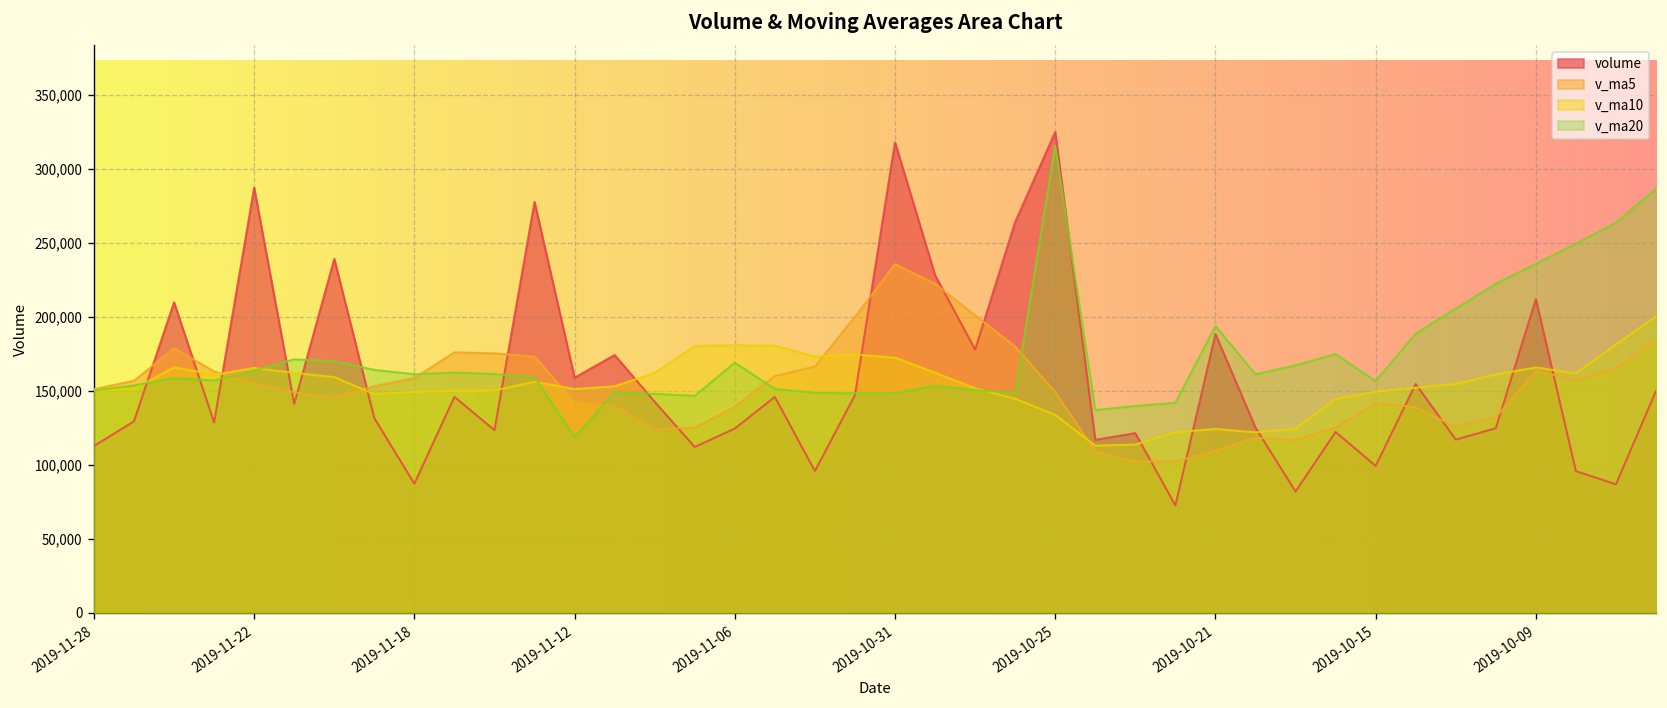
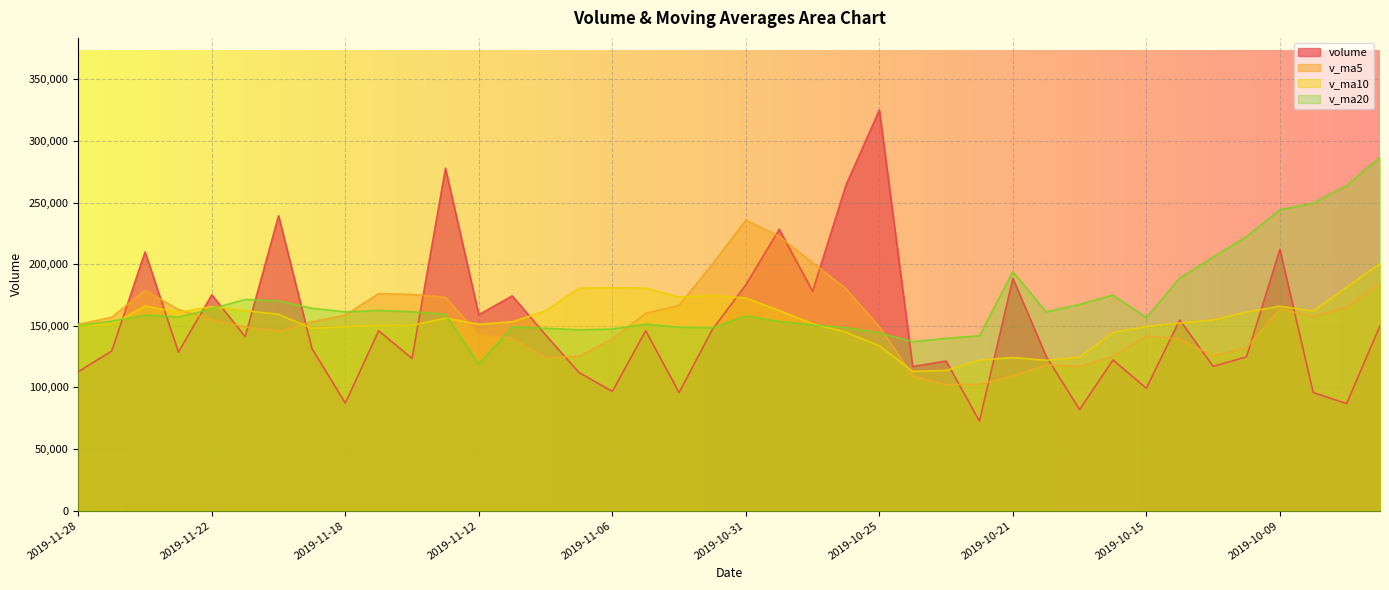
volume, 2019-11-22: 287,000 -> 175,000
volume, 2019-11-06: 125,000 -> 97,000
v_ma20, 2019-11-06: 169,000 -> 147,000
volume, 2019-10-31: 318,000 -> 183,000
v_ma20, 2019-10-31: 149,000 -> 158,000
v_ma20, 2019-10-25: 316,000 -> 144,000
v_ma20, 2019-10-09: 236,000 -> 244,000
